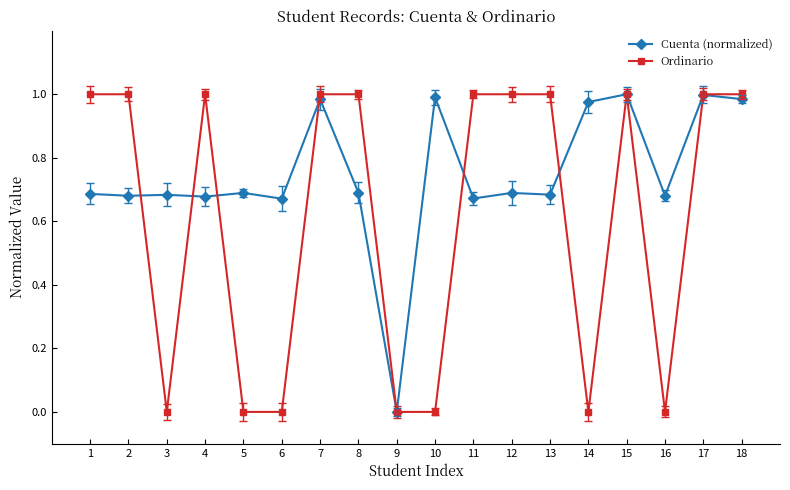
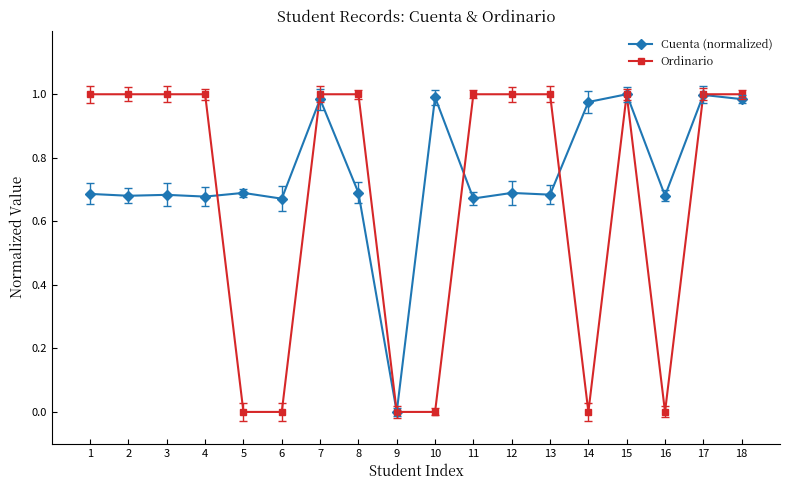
Ordinario, 3: 0 -> 1
